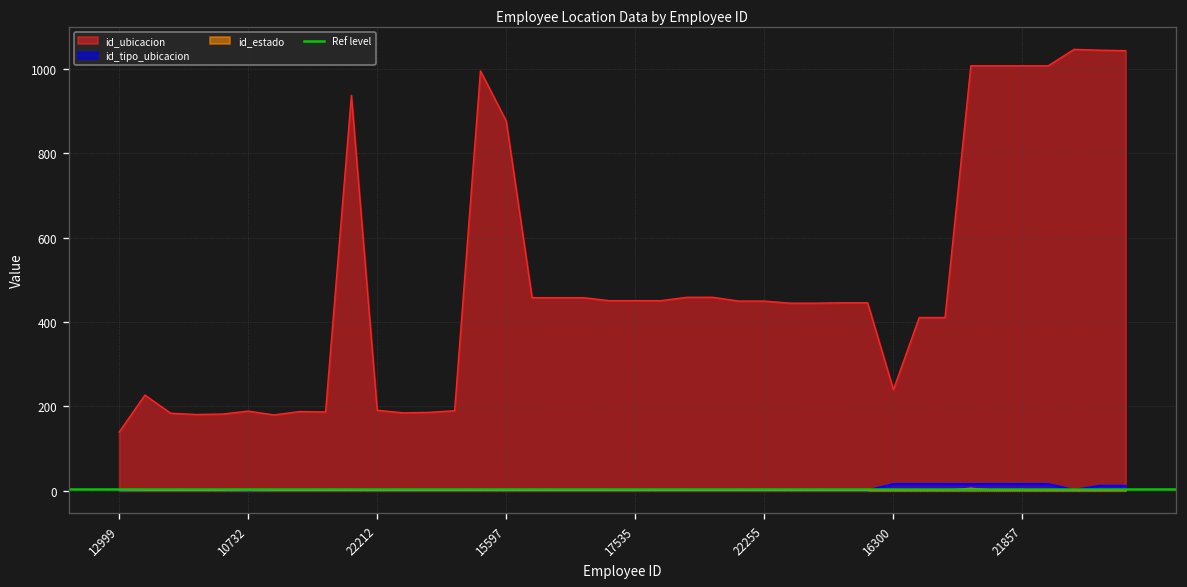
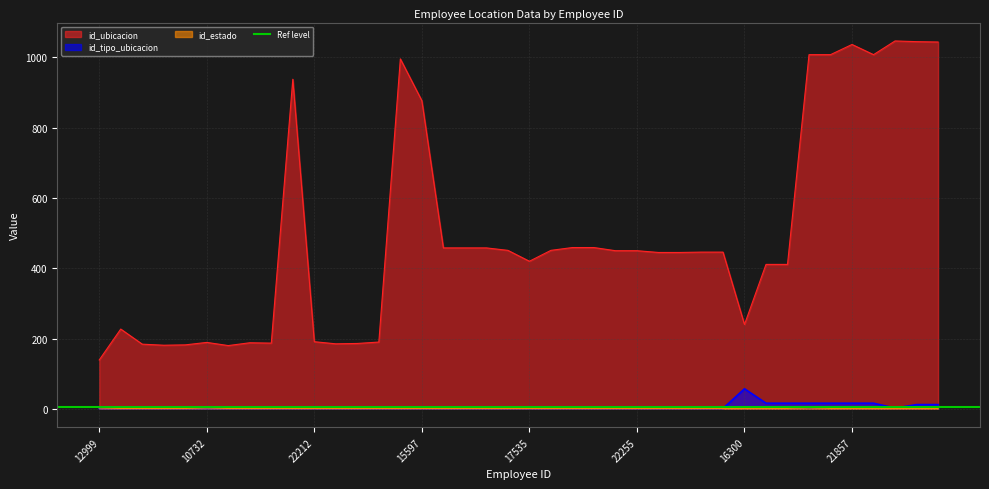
id_ubicacion, 17535: 450 -> 420
id_tipo_ubicacion, 16300: 20 -> 60
id_ubicacion, 21857: 1010 -> 1040
